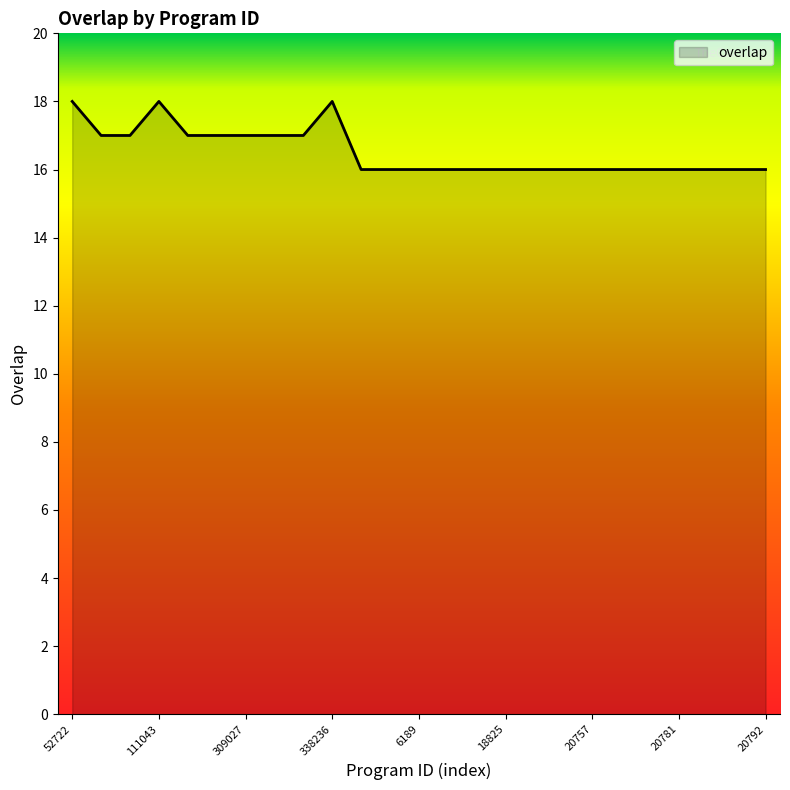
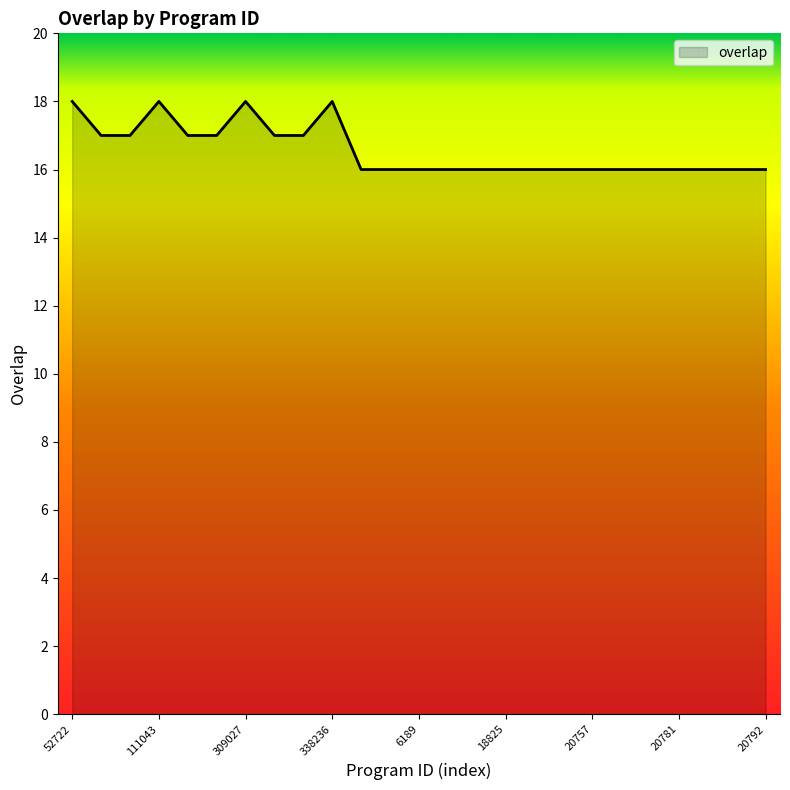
309027: 17 -> 18
